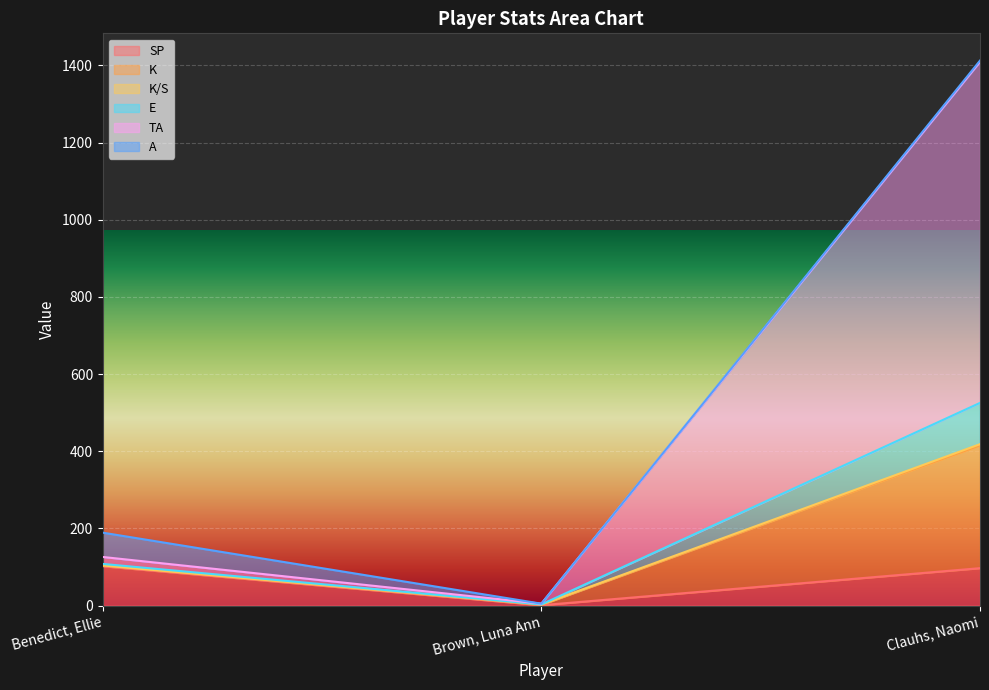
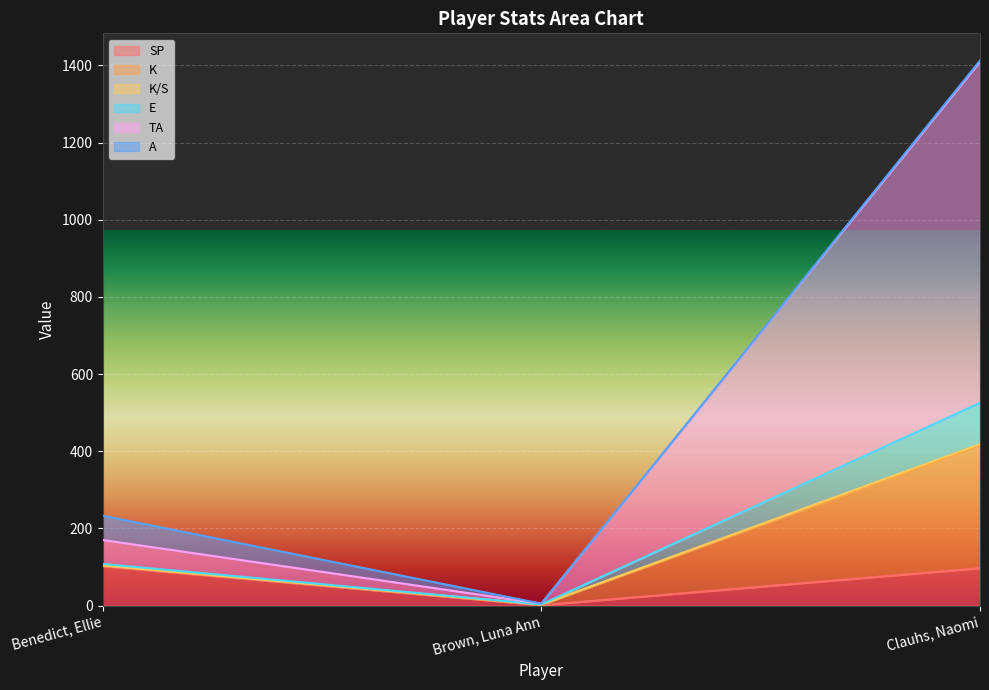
TA, Benedict, Ellie: 20 -> 60
